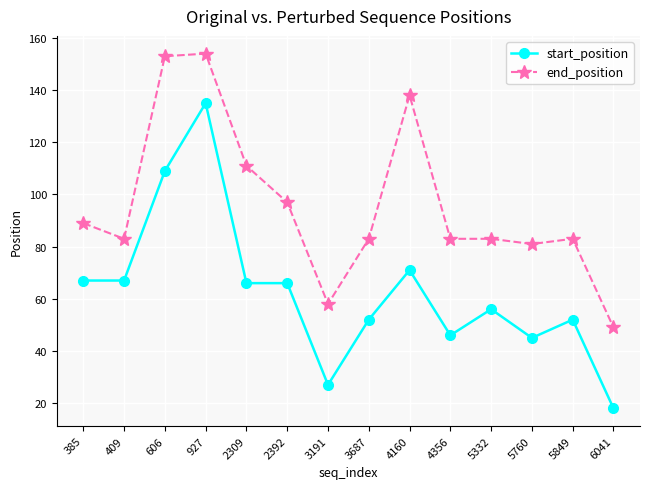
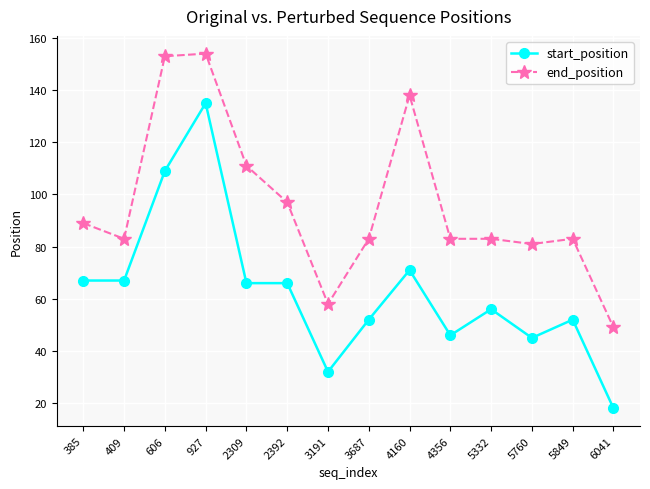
start_position, 3191: 27 -> 32
